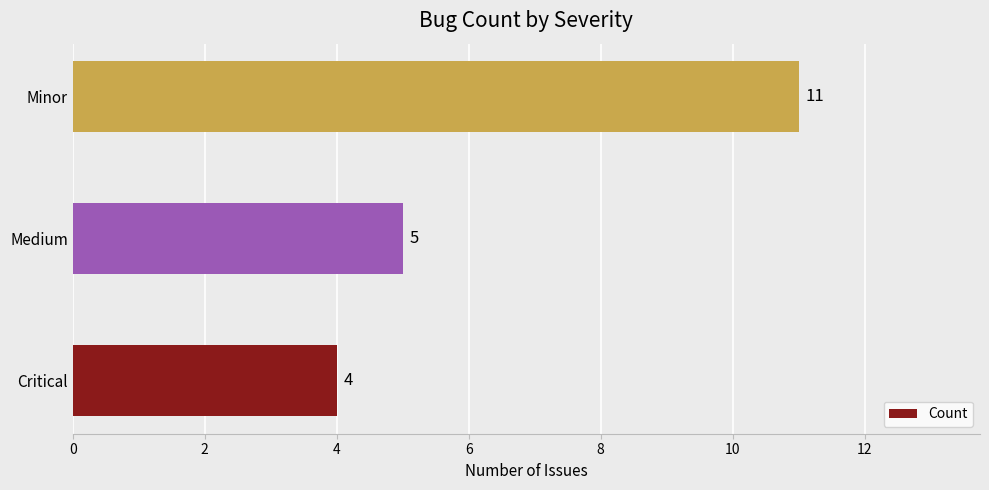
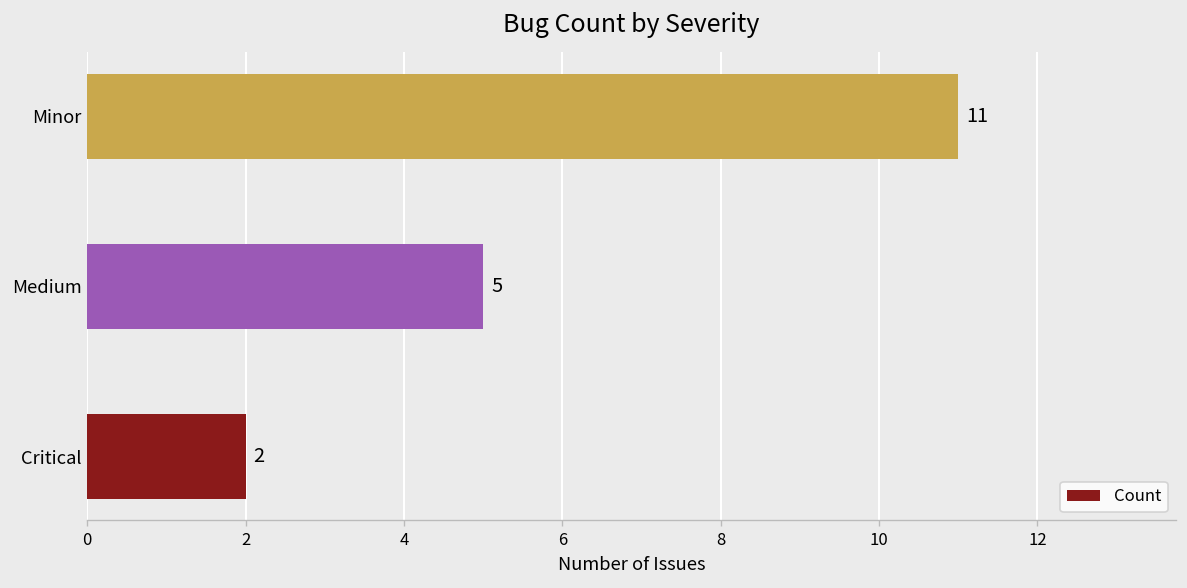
Critical: 4 -> 2
